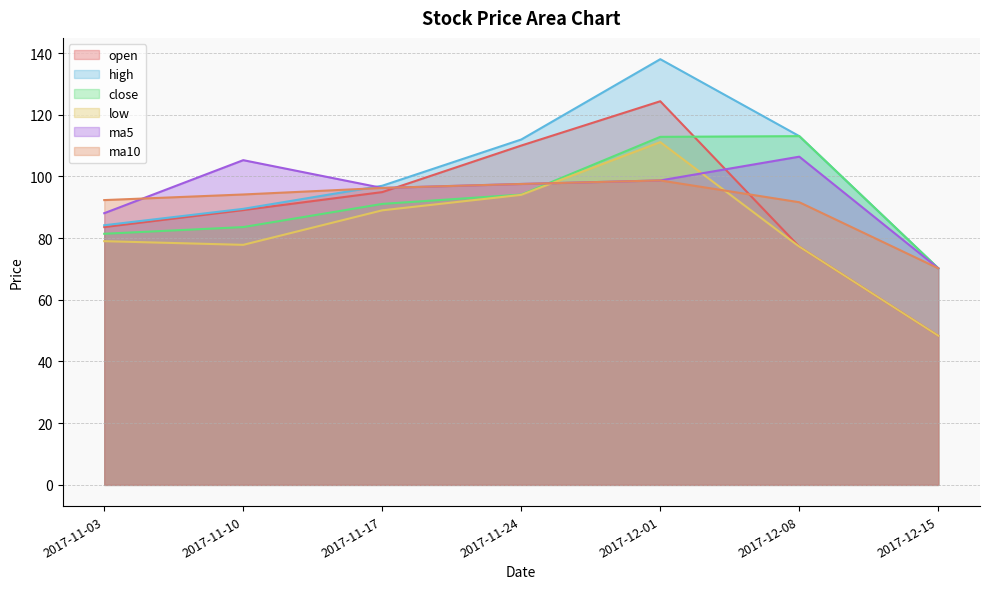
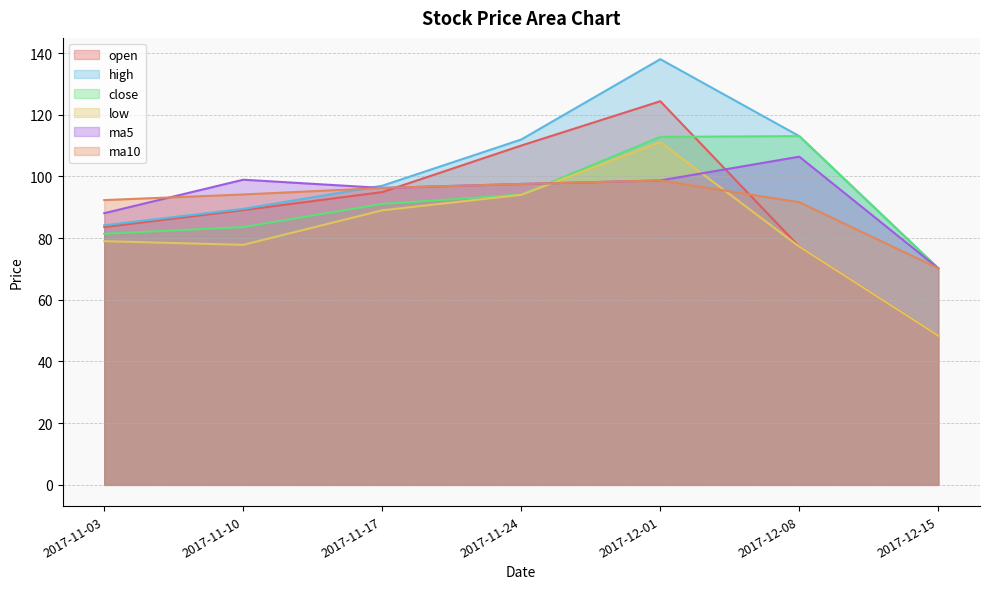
ma5, 2017-11-10: 105 -> 99
